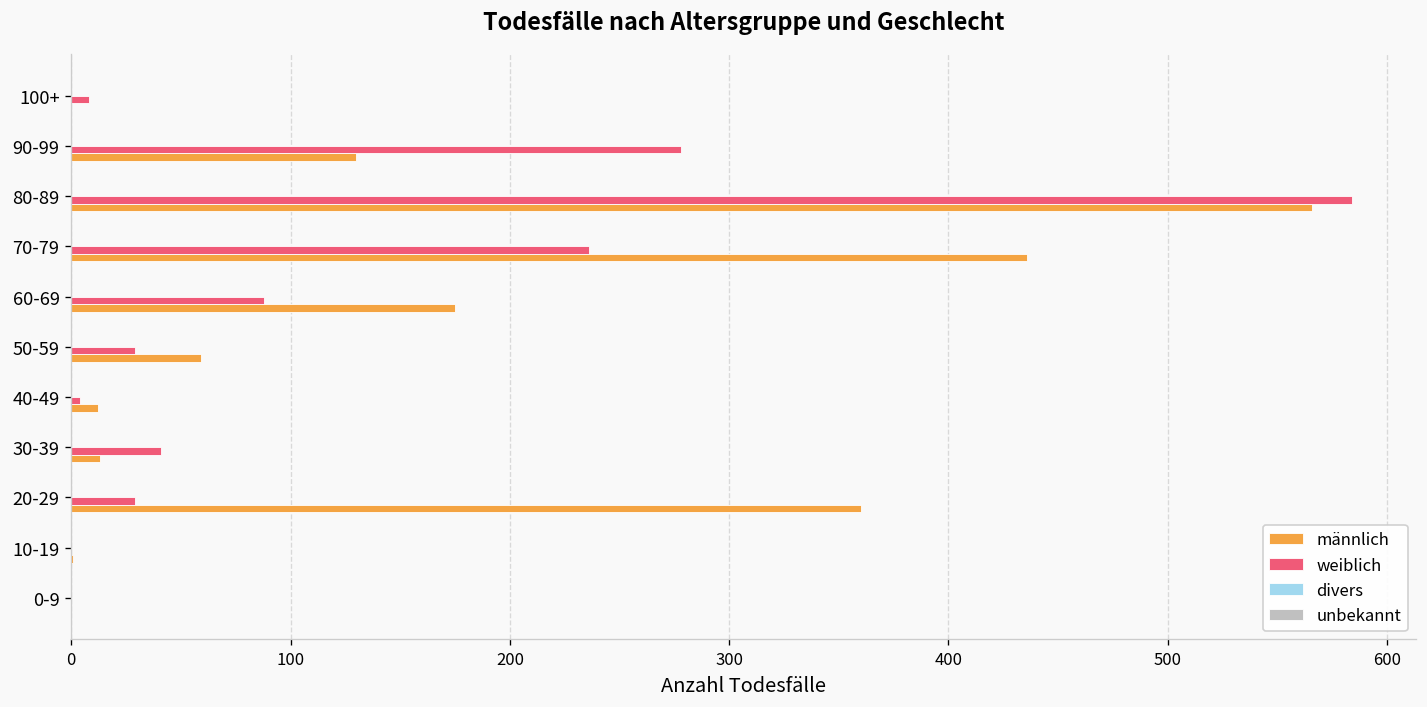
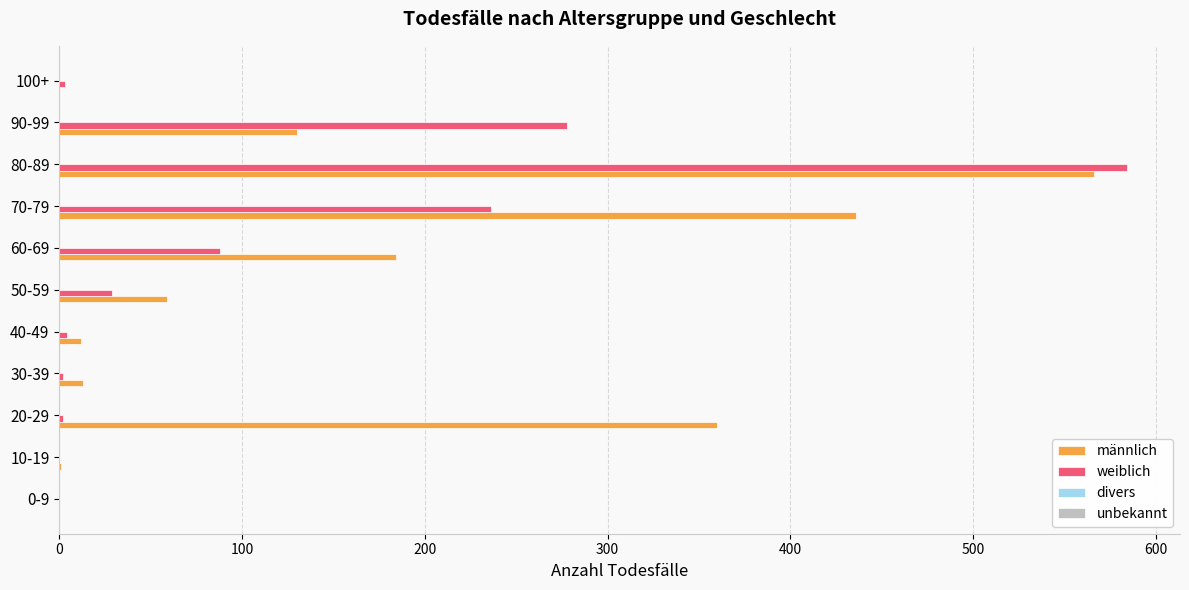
weiblich, 100+: 8 -> 3
männlich, 60-69: 175 -> 184
weiblich, 30-39: 41 -> 2
weiblich, 20-29: 29 -> 2
